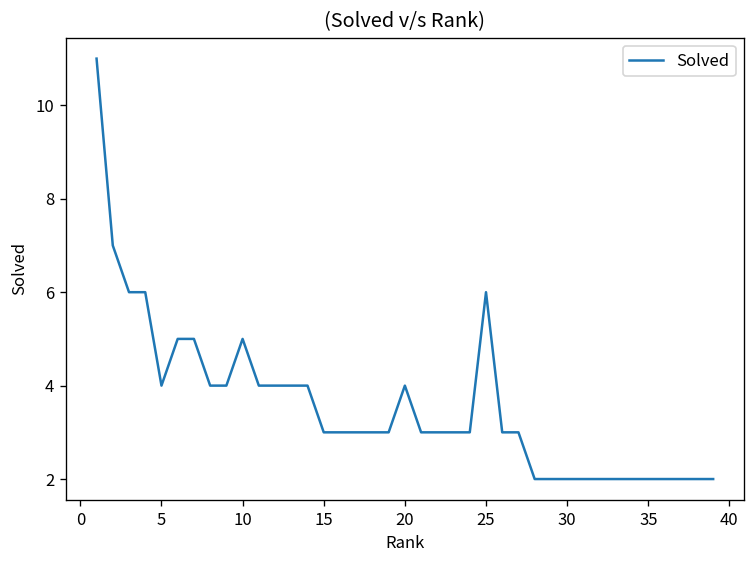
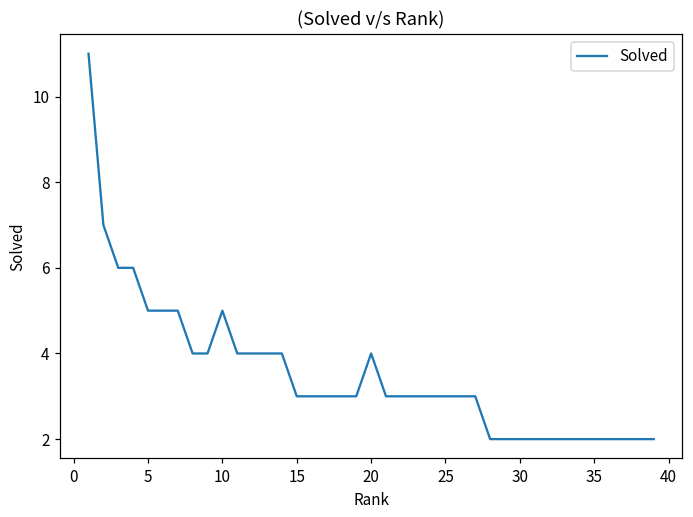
5: 4 -> 5
25: 6 -> 3
